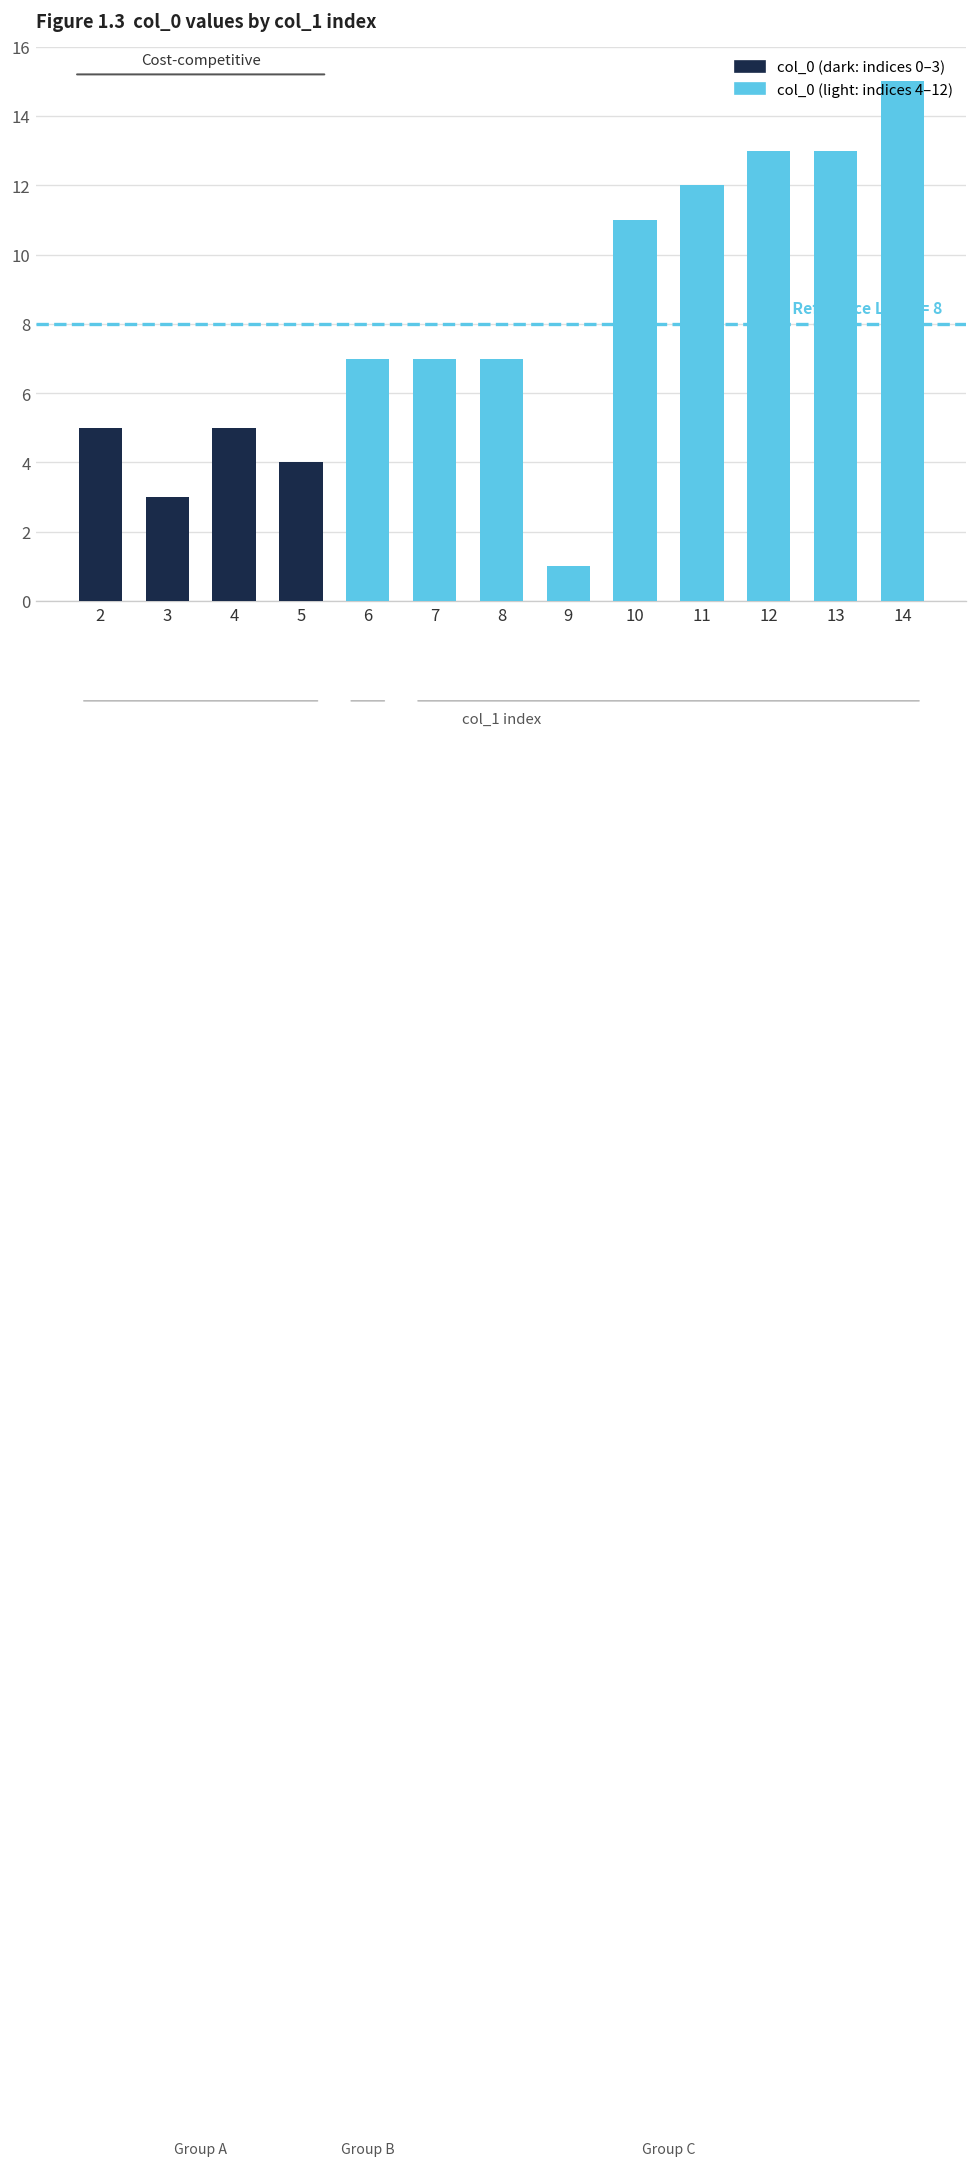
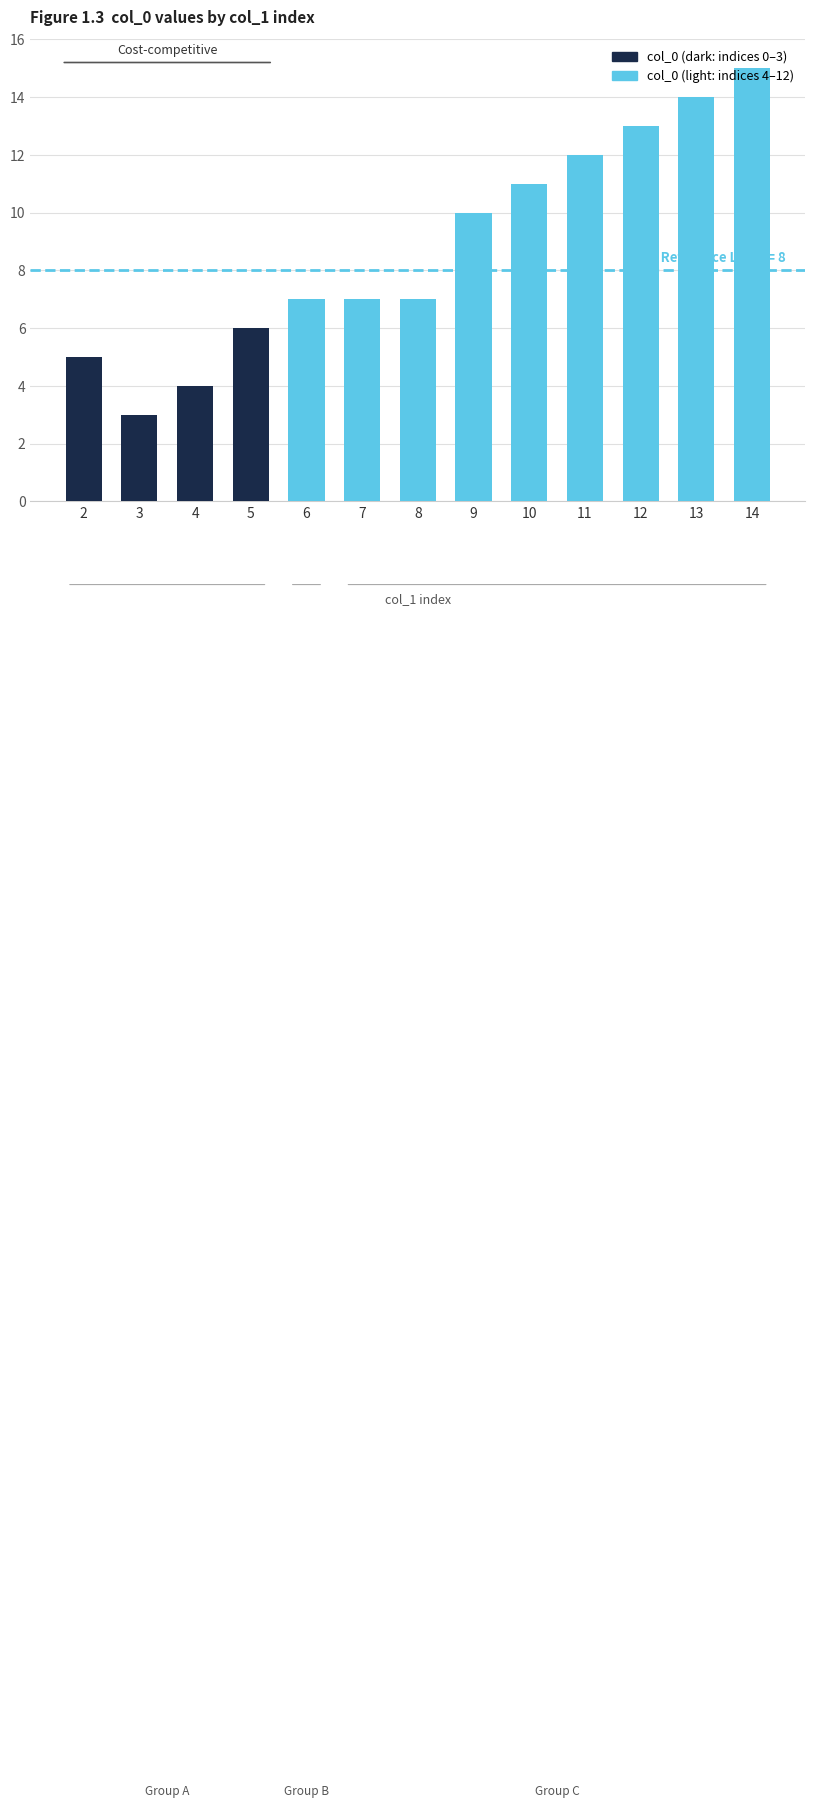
4: 5 -> 4
5: 4 -> 6
9: 1 -> 10
13: 13 -> 14
